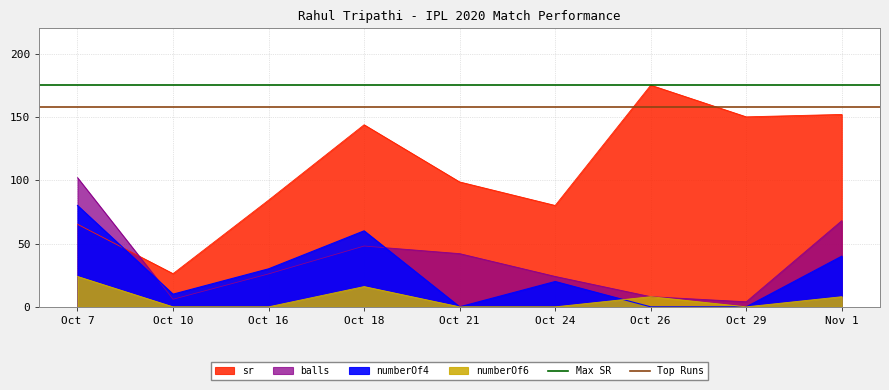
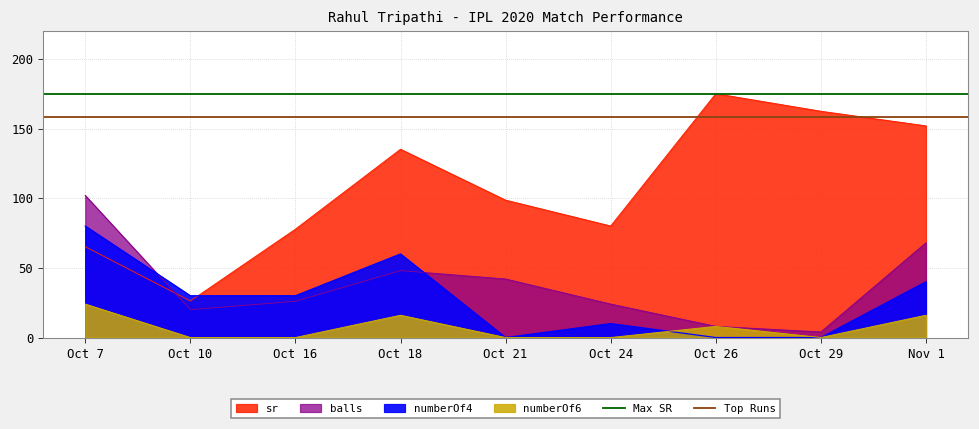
balls, Oct 10: 6 -> 20
numberOf4, Oct 10: 10 -> 30
sr, Oct 16: 84 -> 78
sr, Oct 18: 144 -> 135
numberOf4, Oct 24: 20 -> 10
sr, Oct 29: 150 -> 162
numberOf6, Nov 1: 8 -> 16
